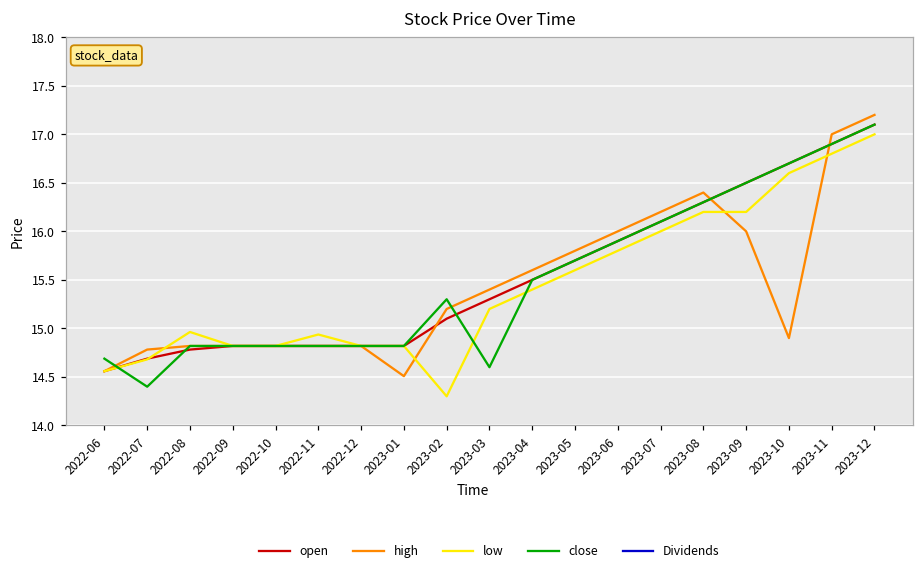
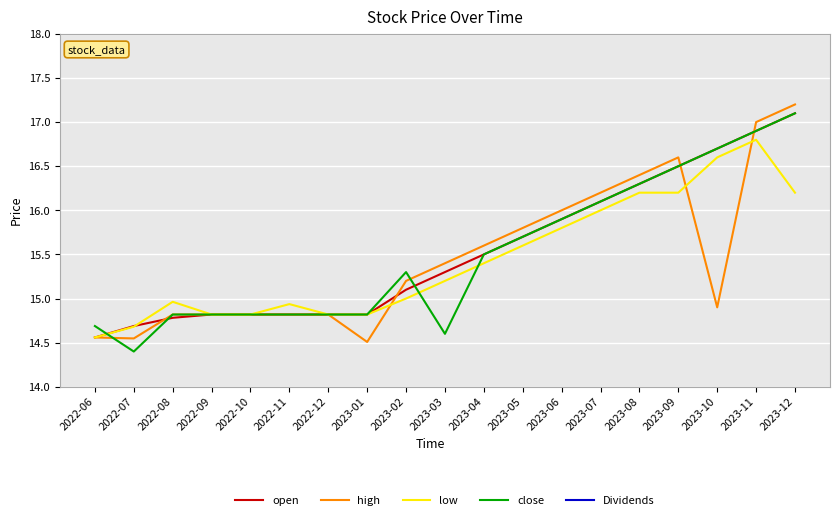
high, 2022-07: 14.8 -> 14.5
low, 2023-02: 14.3 -> 15.0
high, 2023-09: 16.0 -> 16.6
low, 2023-12: 17.0 -> 16.2
